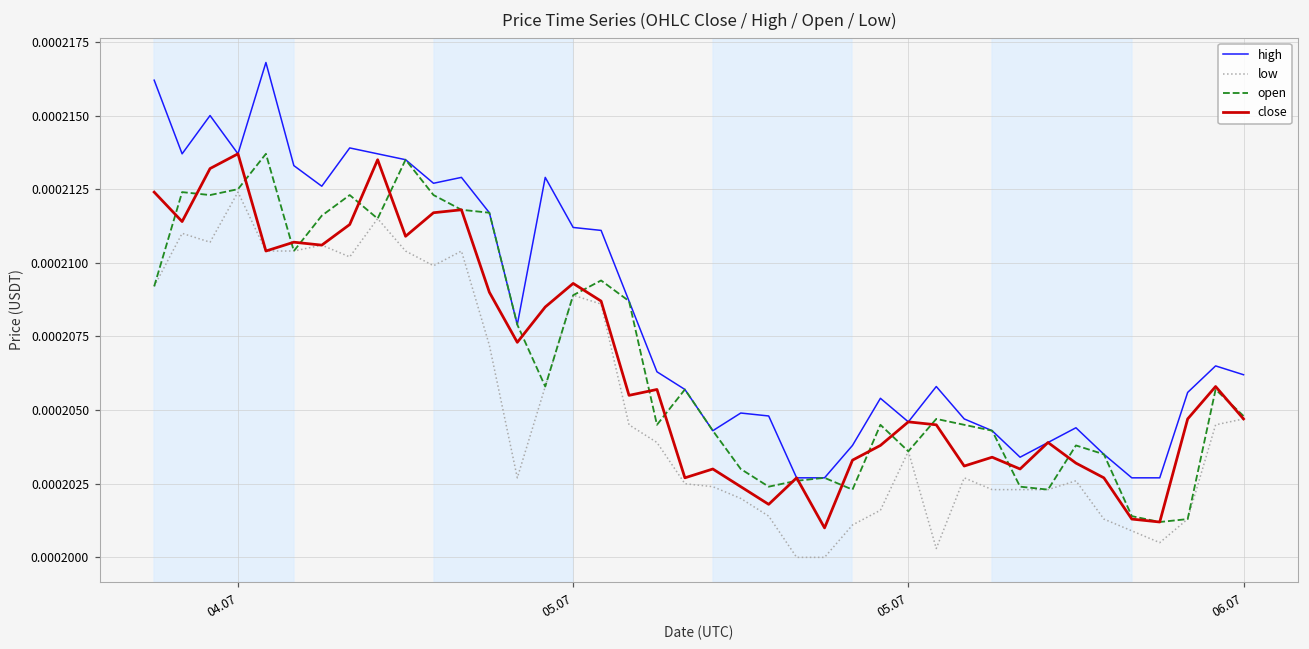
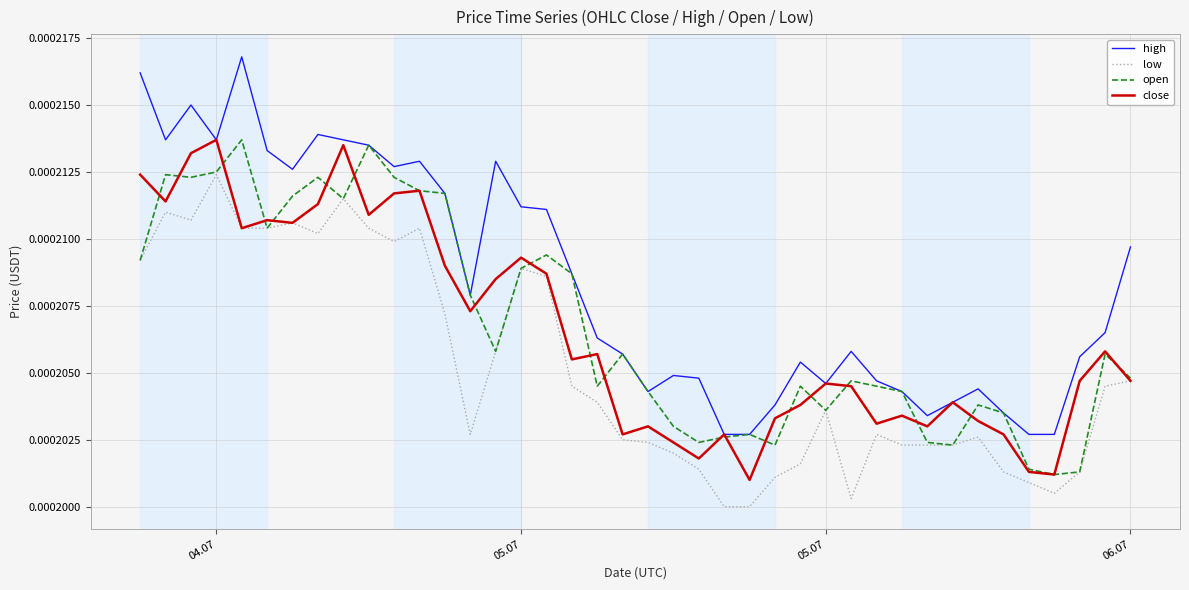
high, 06.07: 0.0002062 -> 0.0002097
